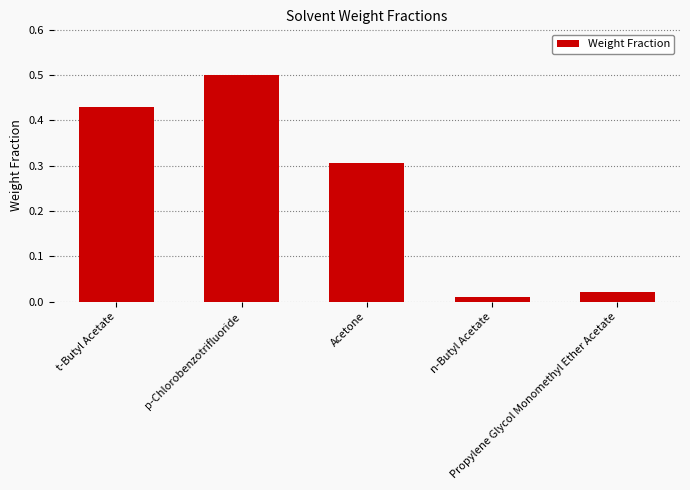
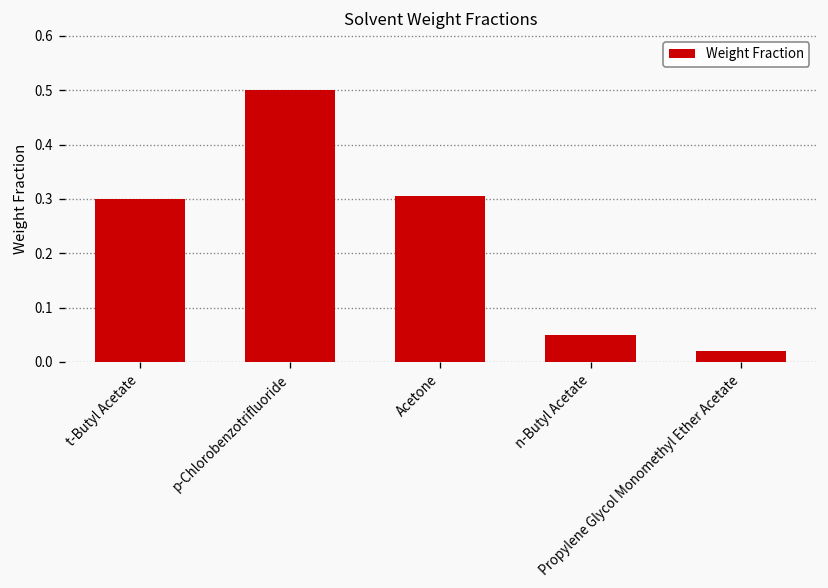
t-Butyl Acetate: 0.43 -> 0.30
n-Butyl Acetate: 0.01 -> 0.05
